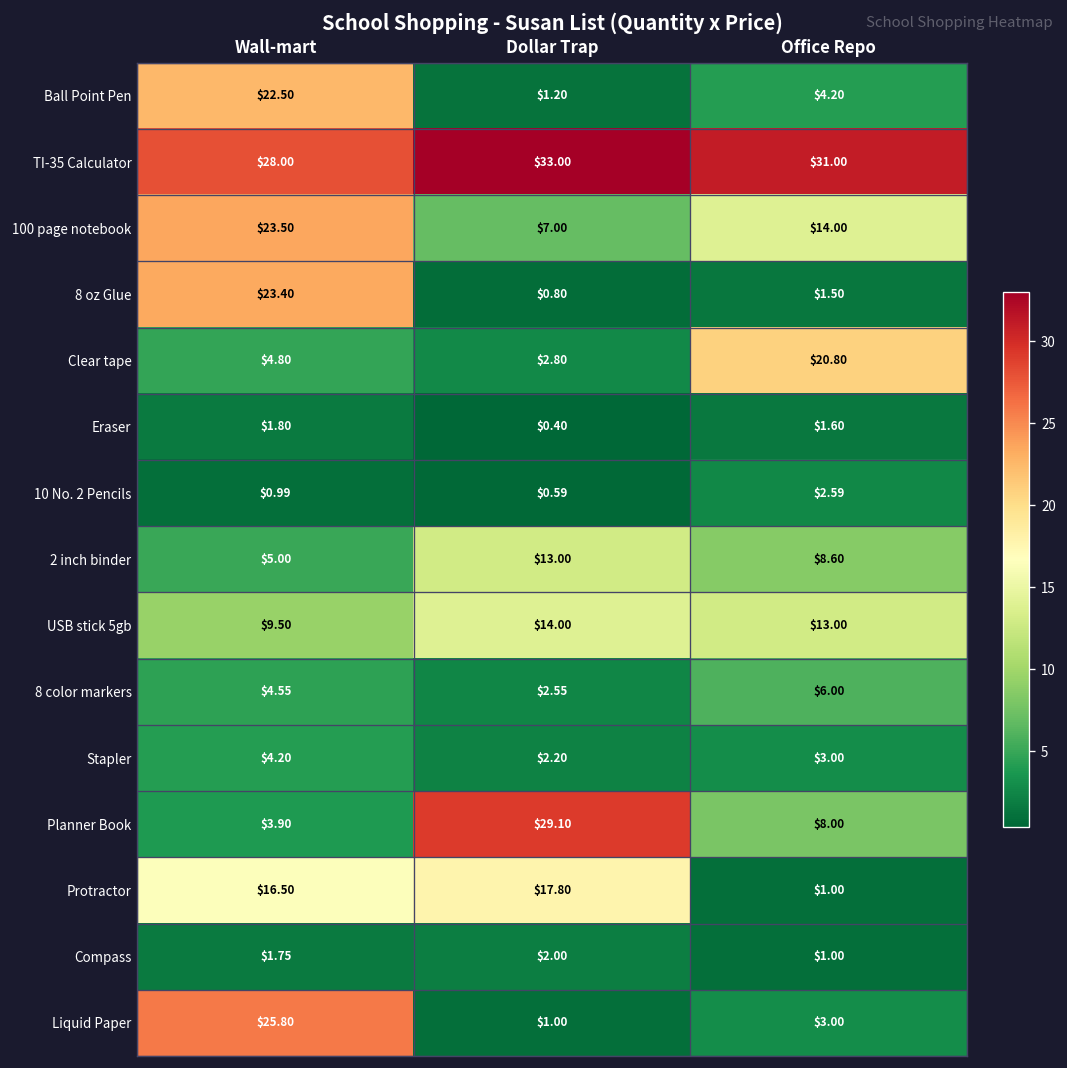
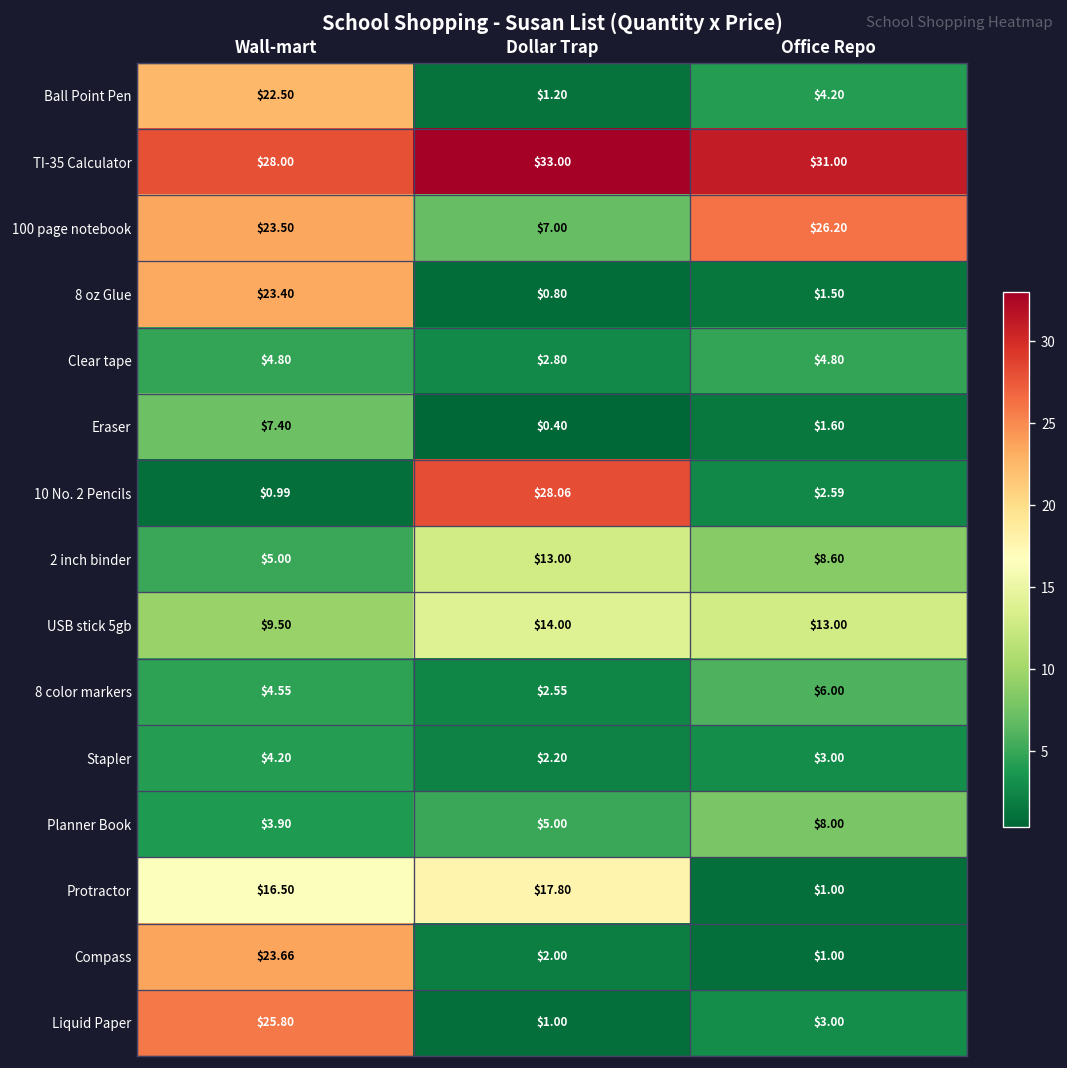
100 page notebook, Office Repo: $14.00 -> $26.20
Clear tape, Office Repo: $20.80 -> $4.80
Eraser, Wall-mart: $1.80 -> $7.40
10 No. 2 Pencils, Dollar Trap: $0.59 -> $28.06
Planner Book, Dollar Trap: $29.10 -> $5.00
Compass, Wall-mart: $1.75 -> $23.66
